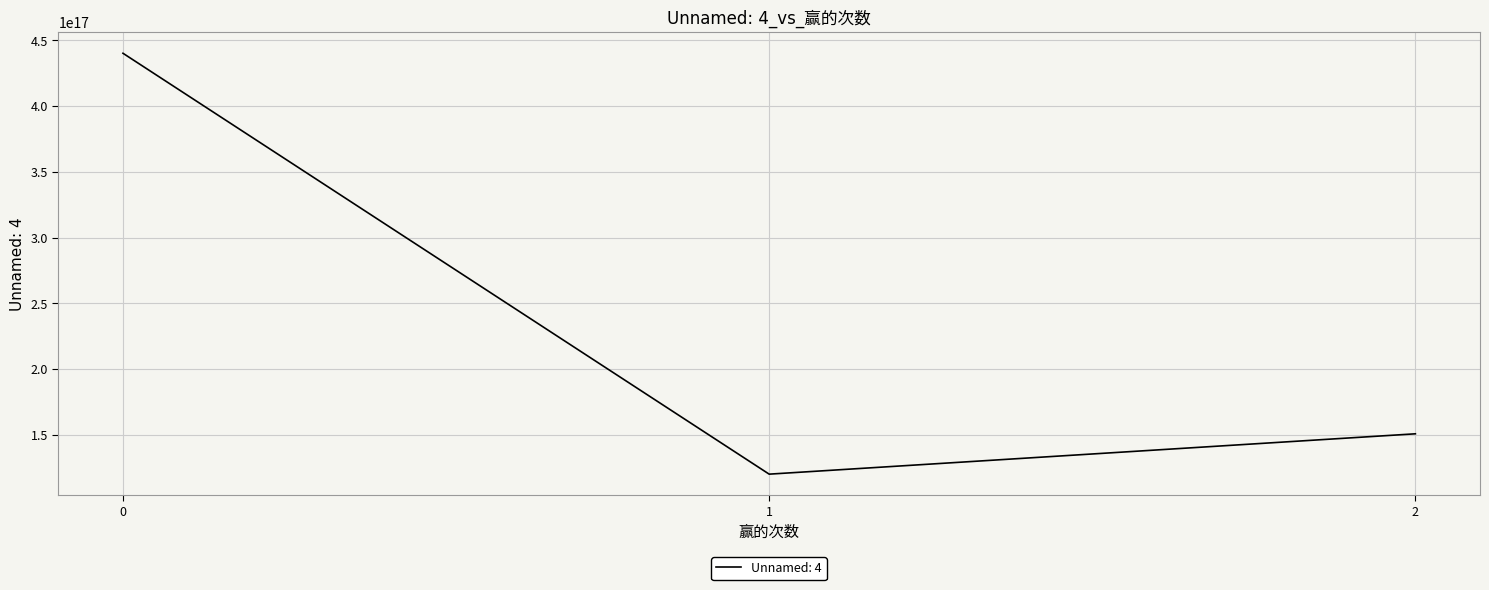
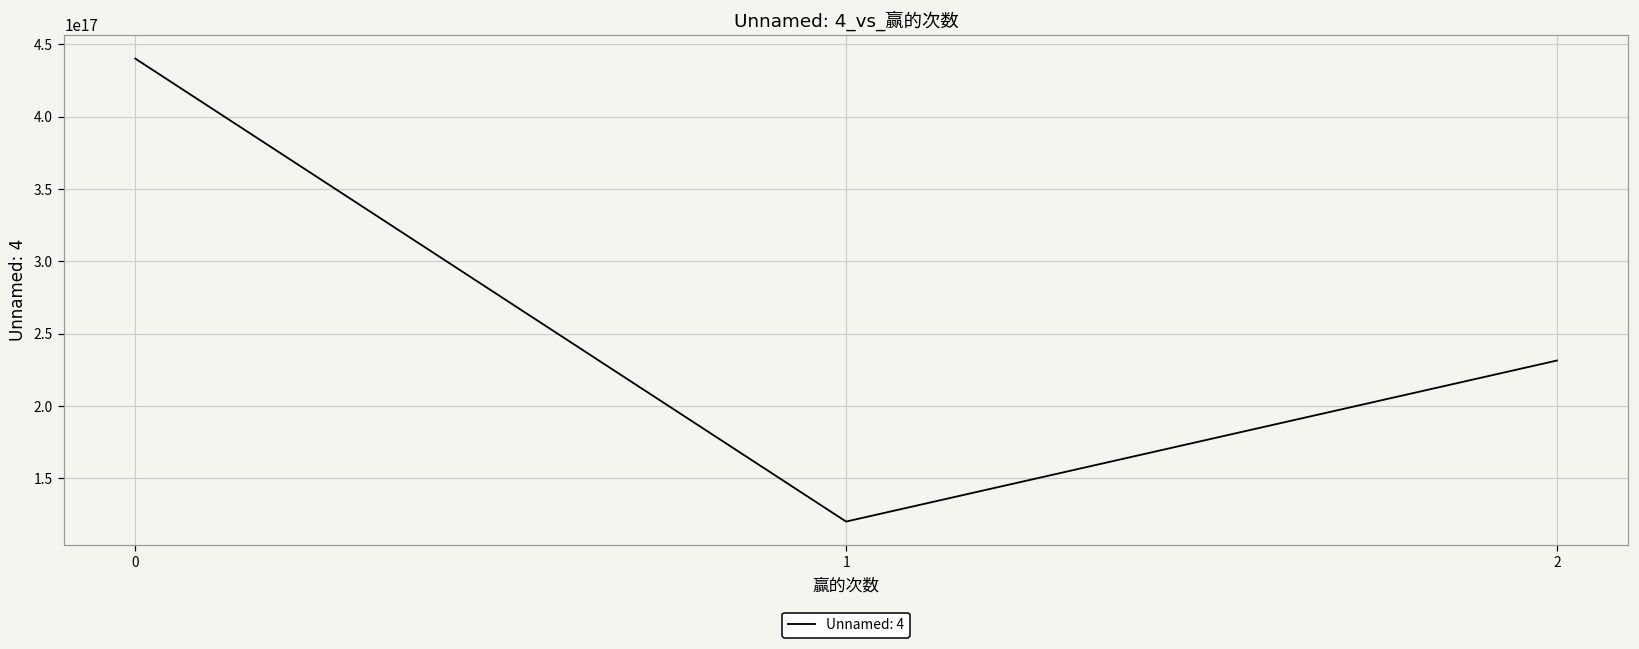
2: 151000000000000000 -> 231000000000000000
